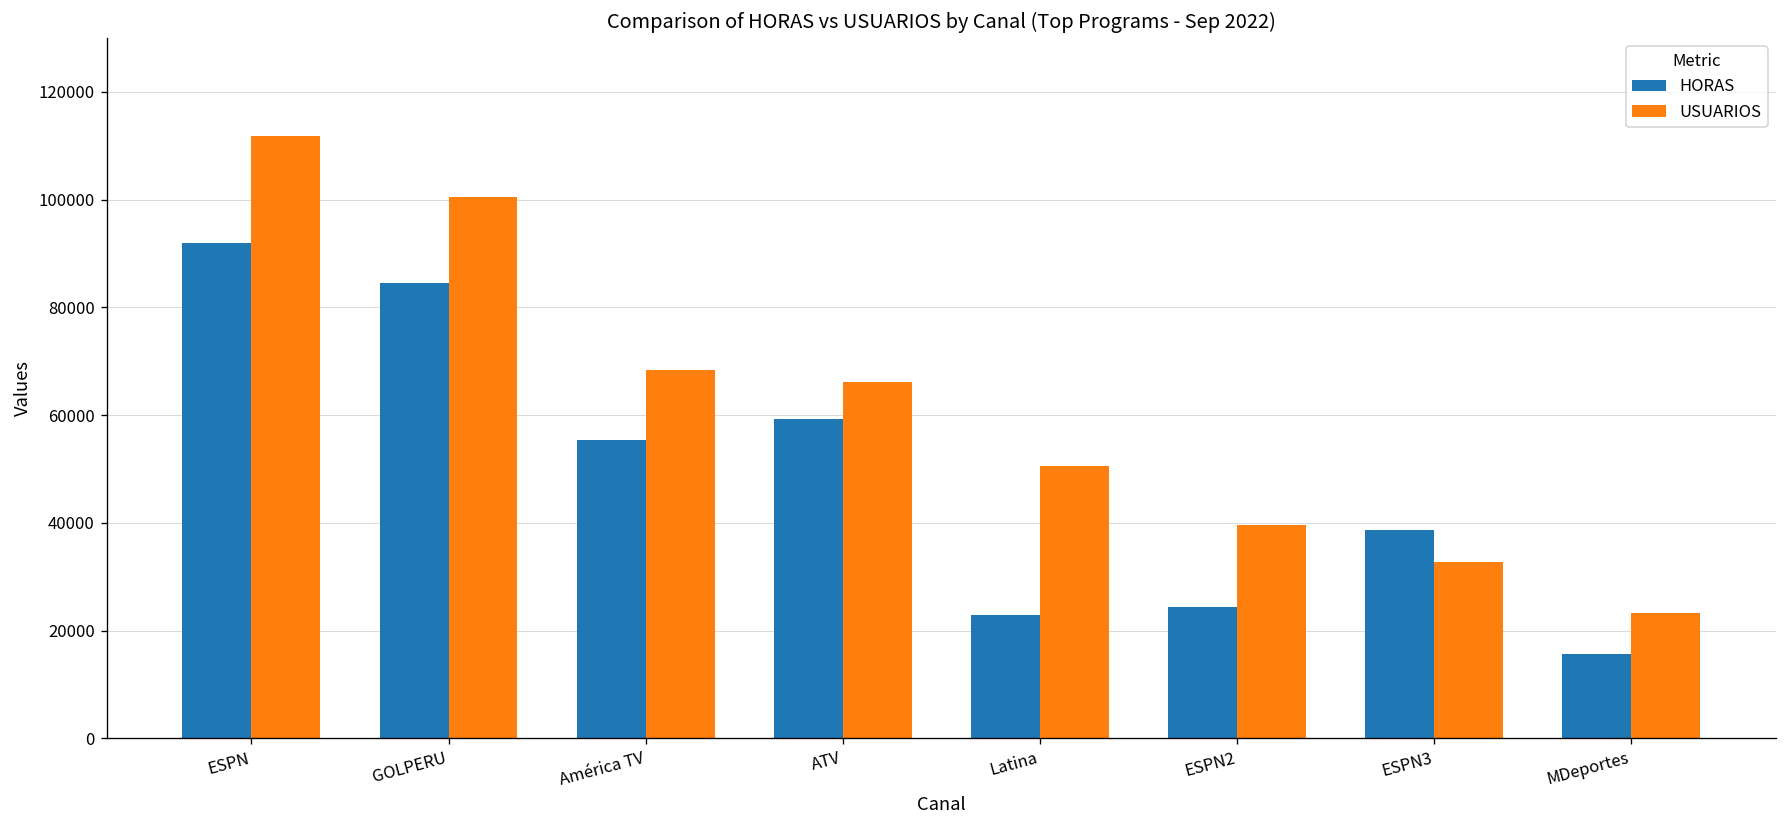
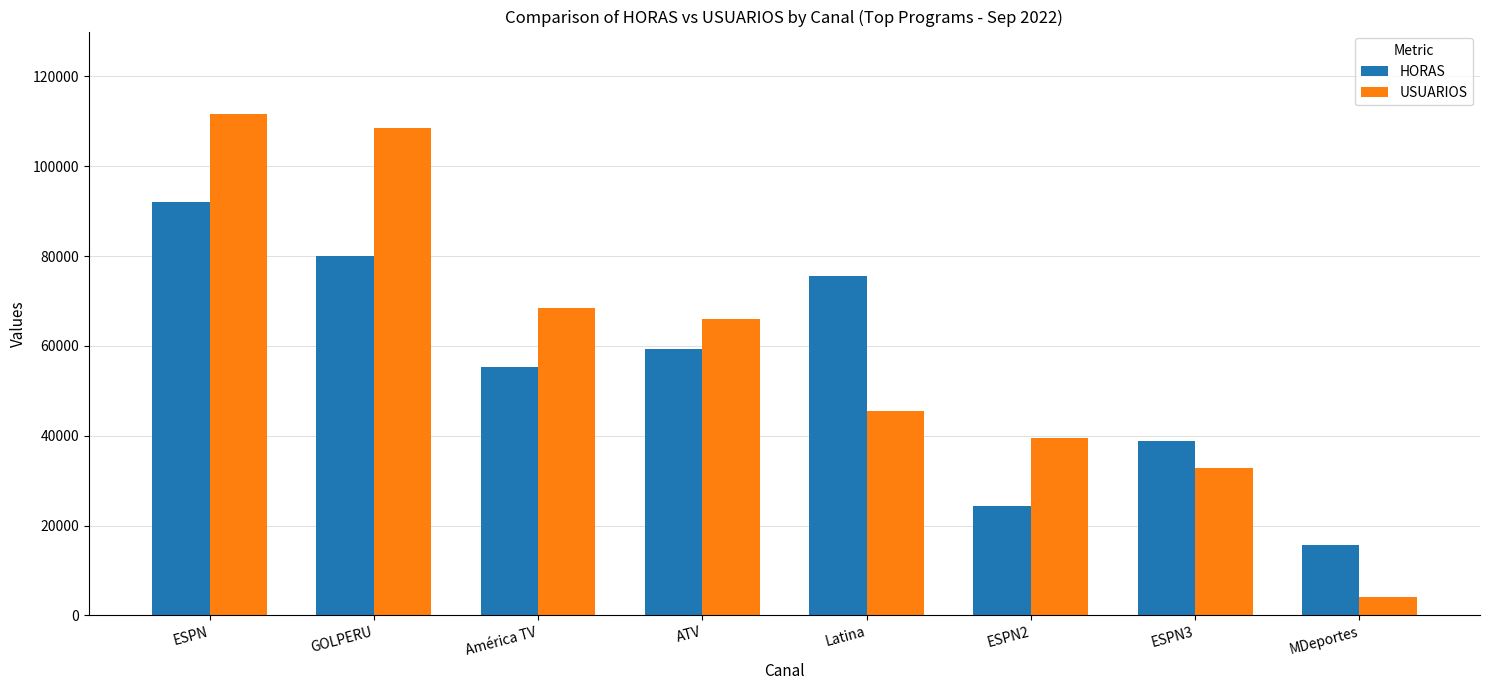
HORAS, GOLPERU: 85000 -> 80000
USUARIOS, GOLPERU: 100000 -> 109000
HORAS, Latina: 23000 -> 76000
USUARIOS, Latina: 51000 -> 46000
USUARIOS, MDeportes: 23000 -> 4000
